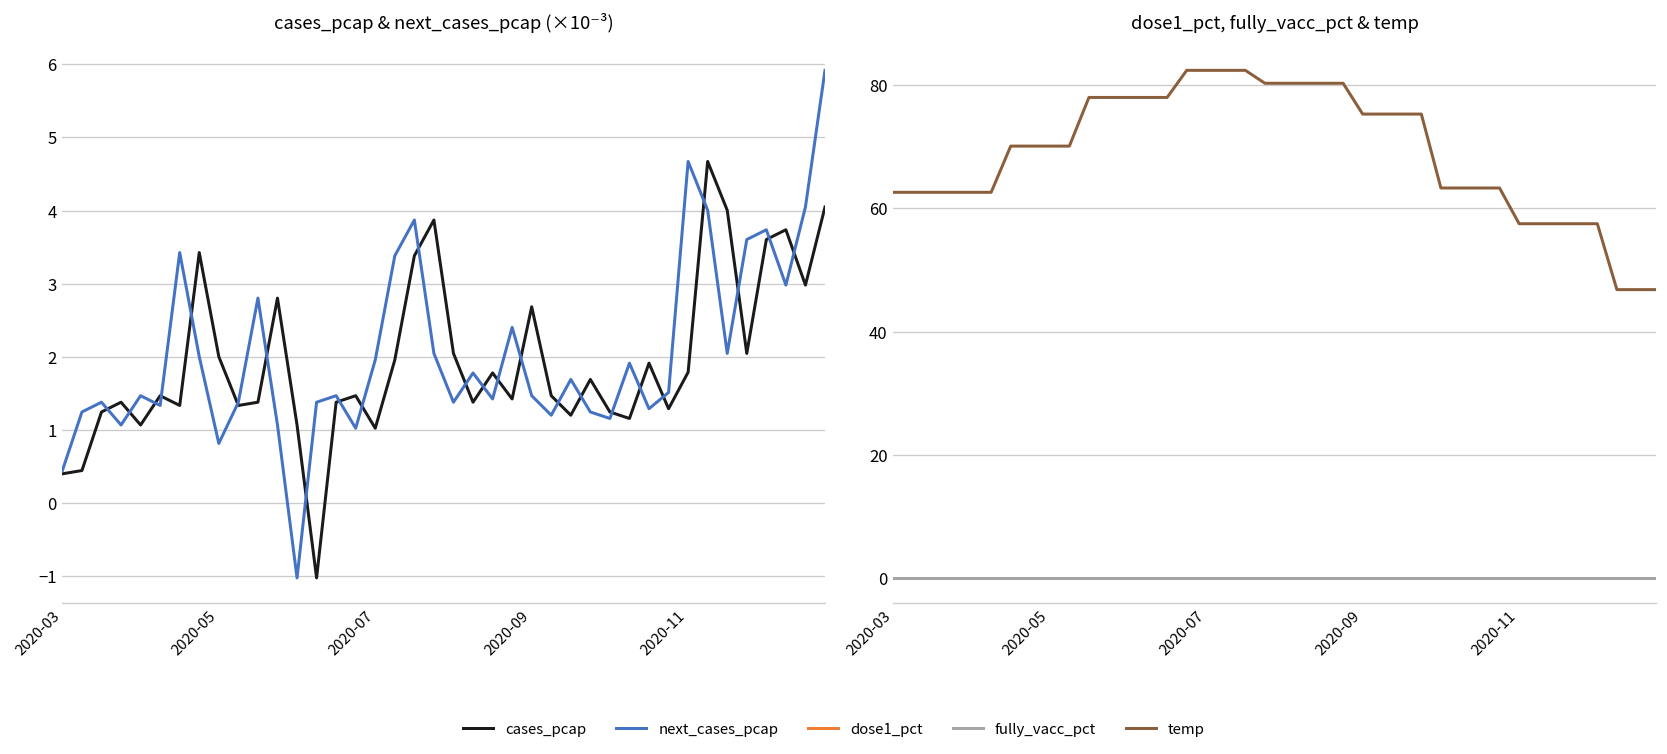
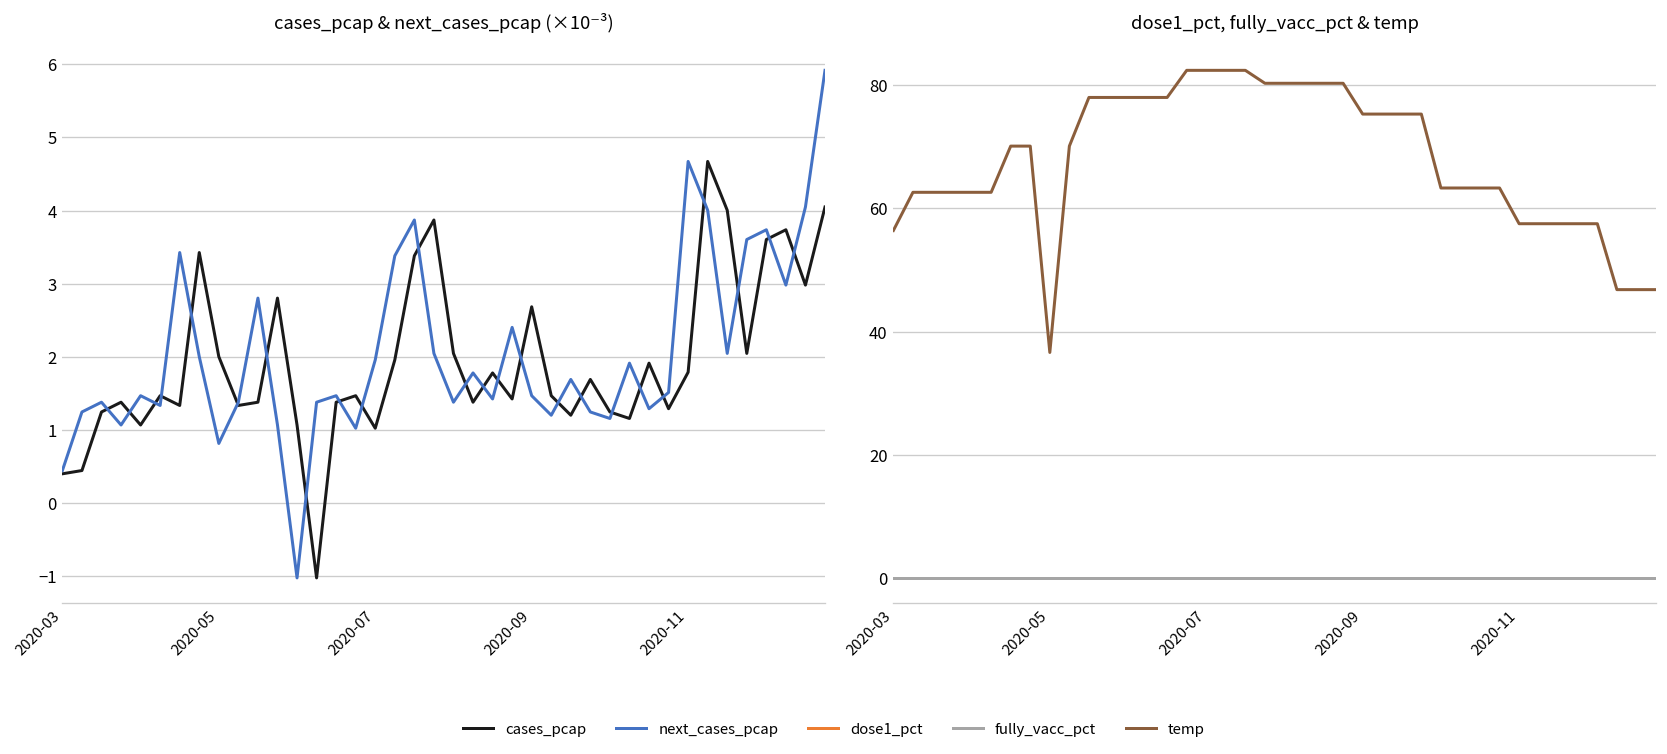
dose1_pct, fully_vacc_pct & temp, temp, 2020-03: 63 -> 56
dose1_pct, fully_vacc_pct & temp, temp, 2020-05: 70 -> 37
